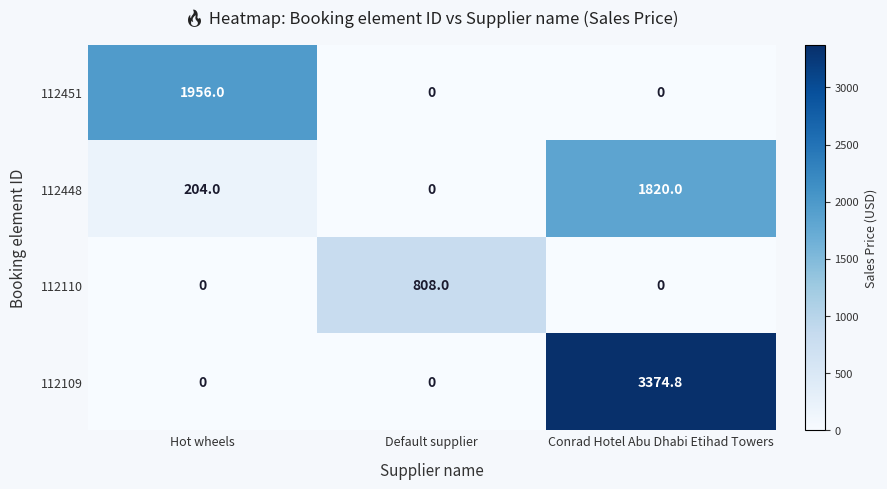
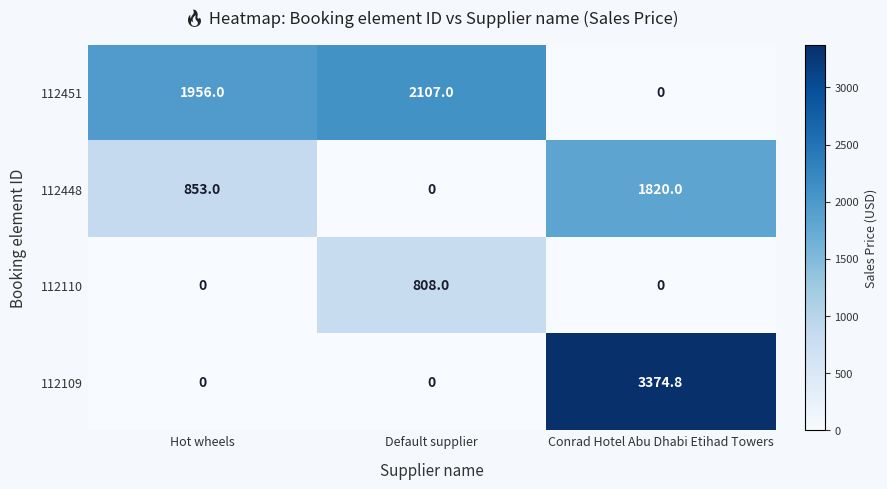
112451, Default supplier: 0 -> 2107.0
112448, Hot wheels: 204.0 -> 853.0
